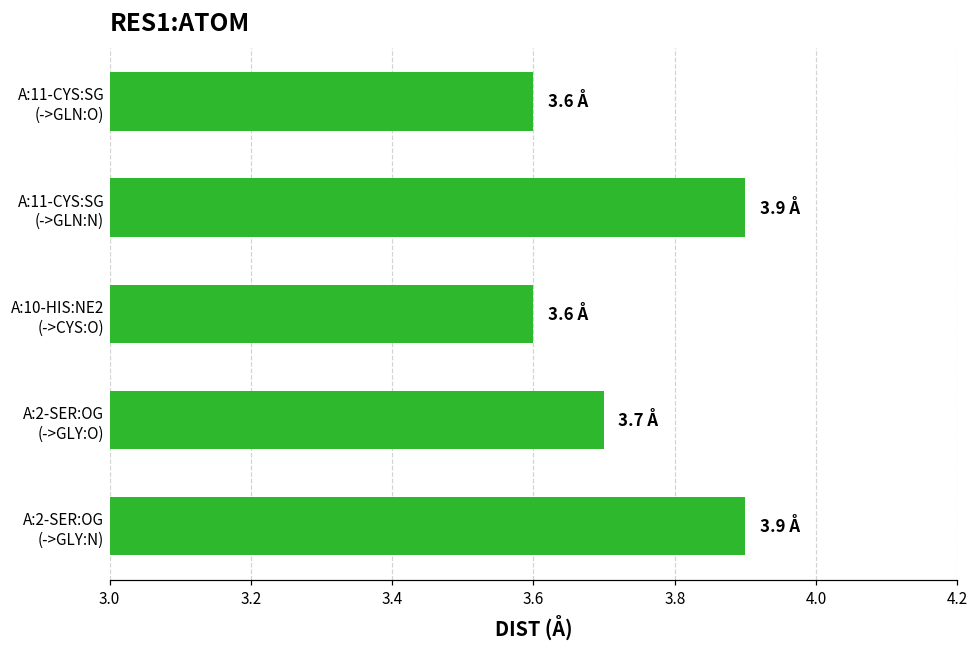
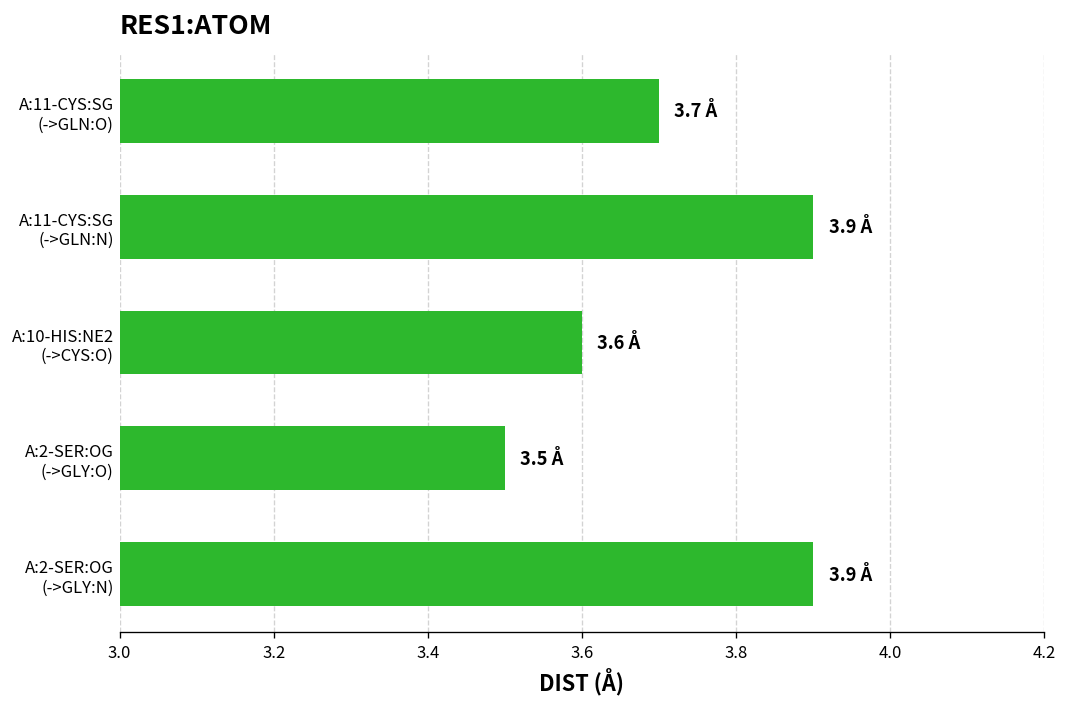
A:11-CYS:SG (->GLN:O): 3.6 -> 3.7
A:2-SER:OG (->GLY:O): 3.7 -> 3.5
